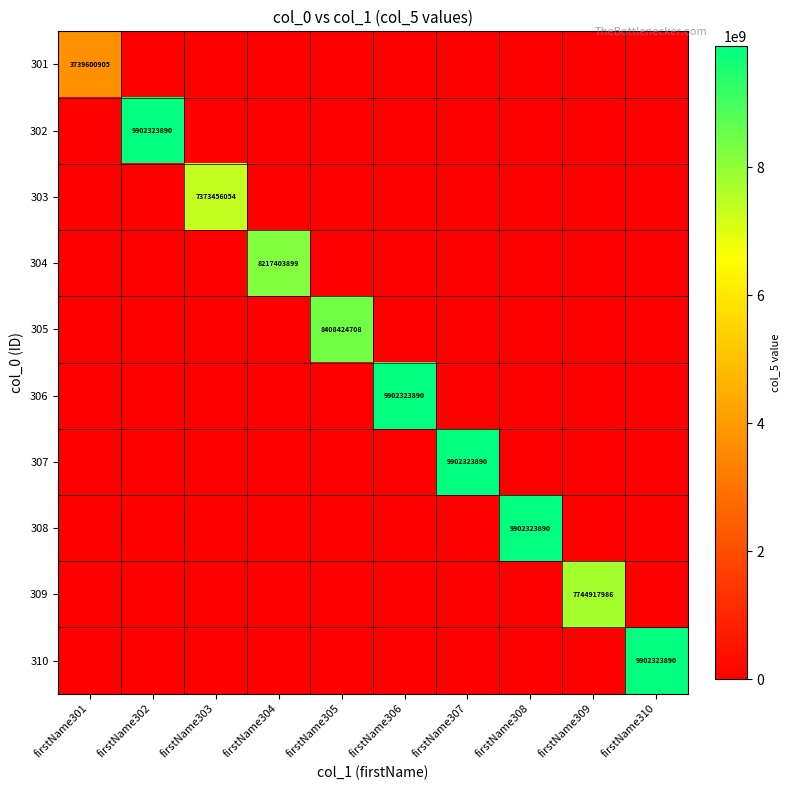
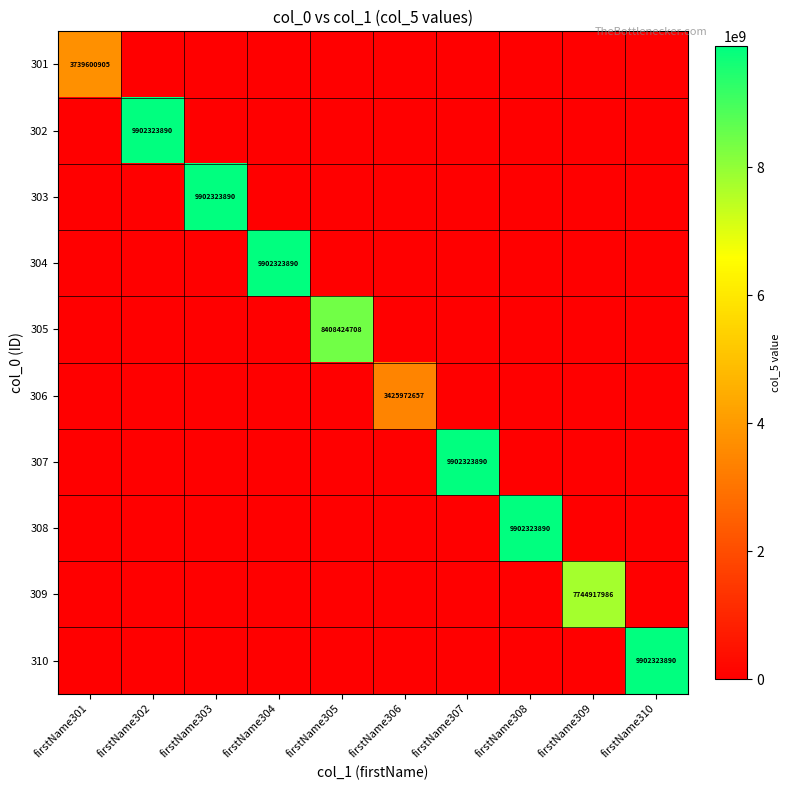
303, firstName303: 7373456054 -> 9902323890
304, firstName304: 8217403899 -> 9902323890
306, firstName306: 9902323890 -> 3425972657
